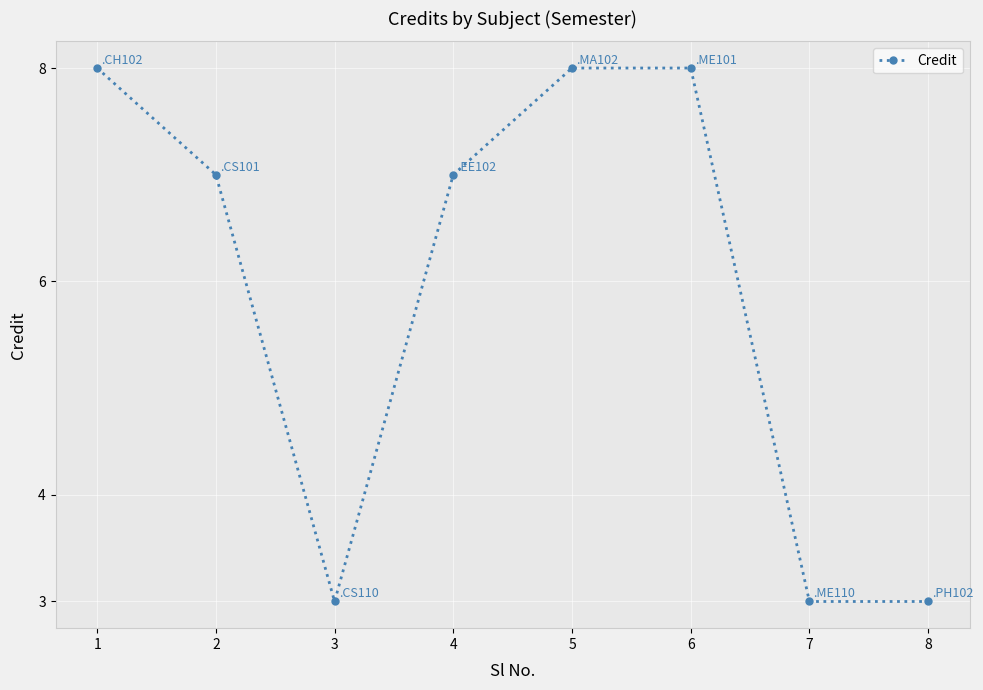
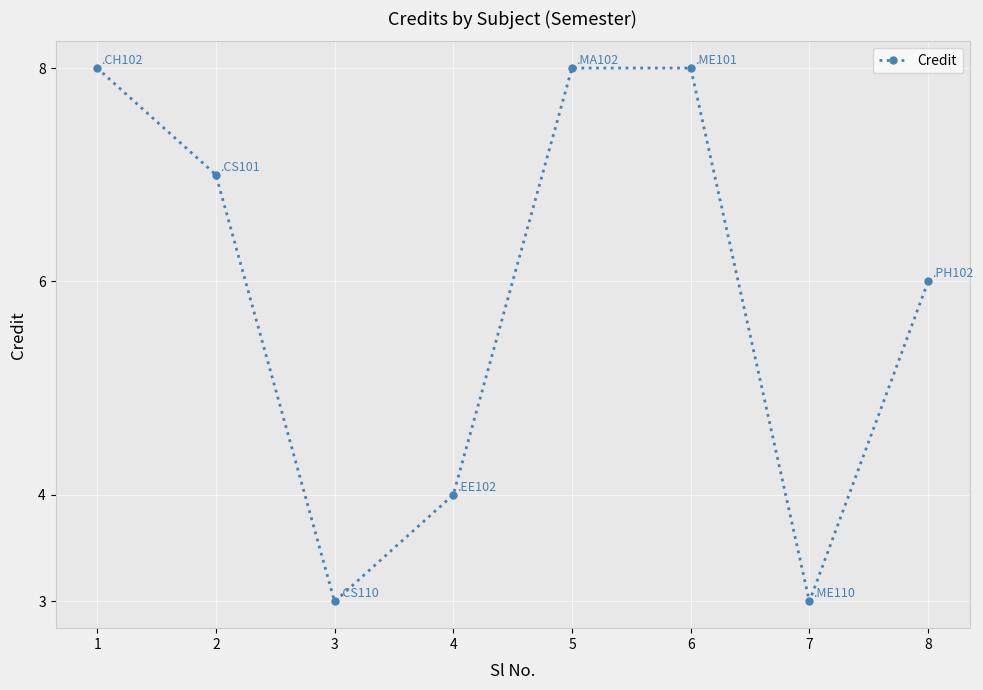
4: 7 -> 4
8: 3 -> 6
